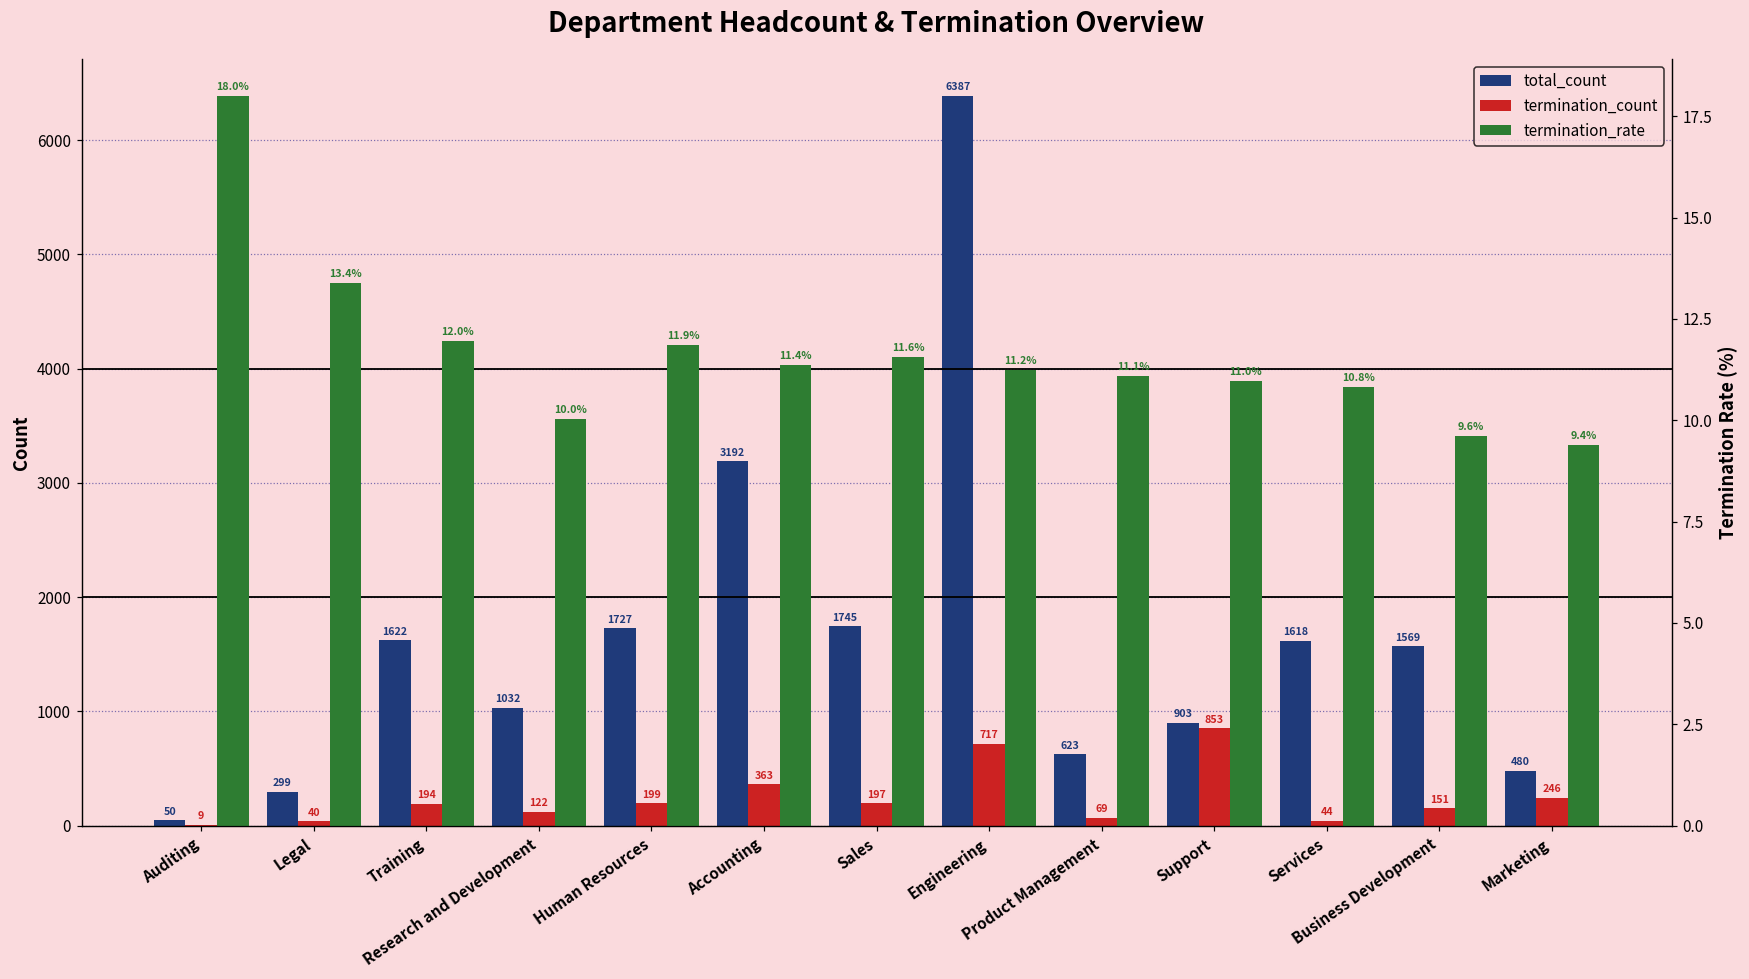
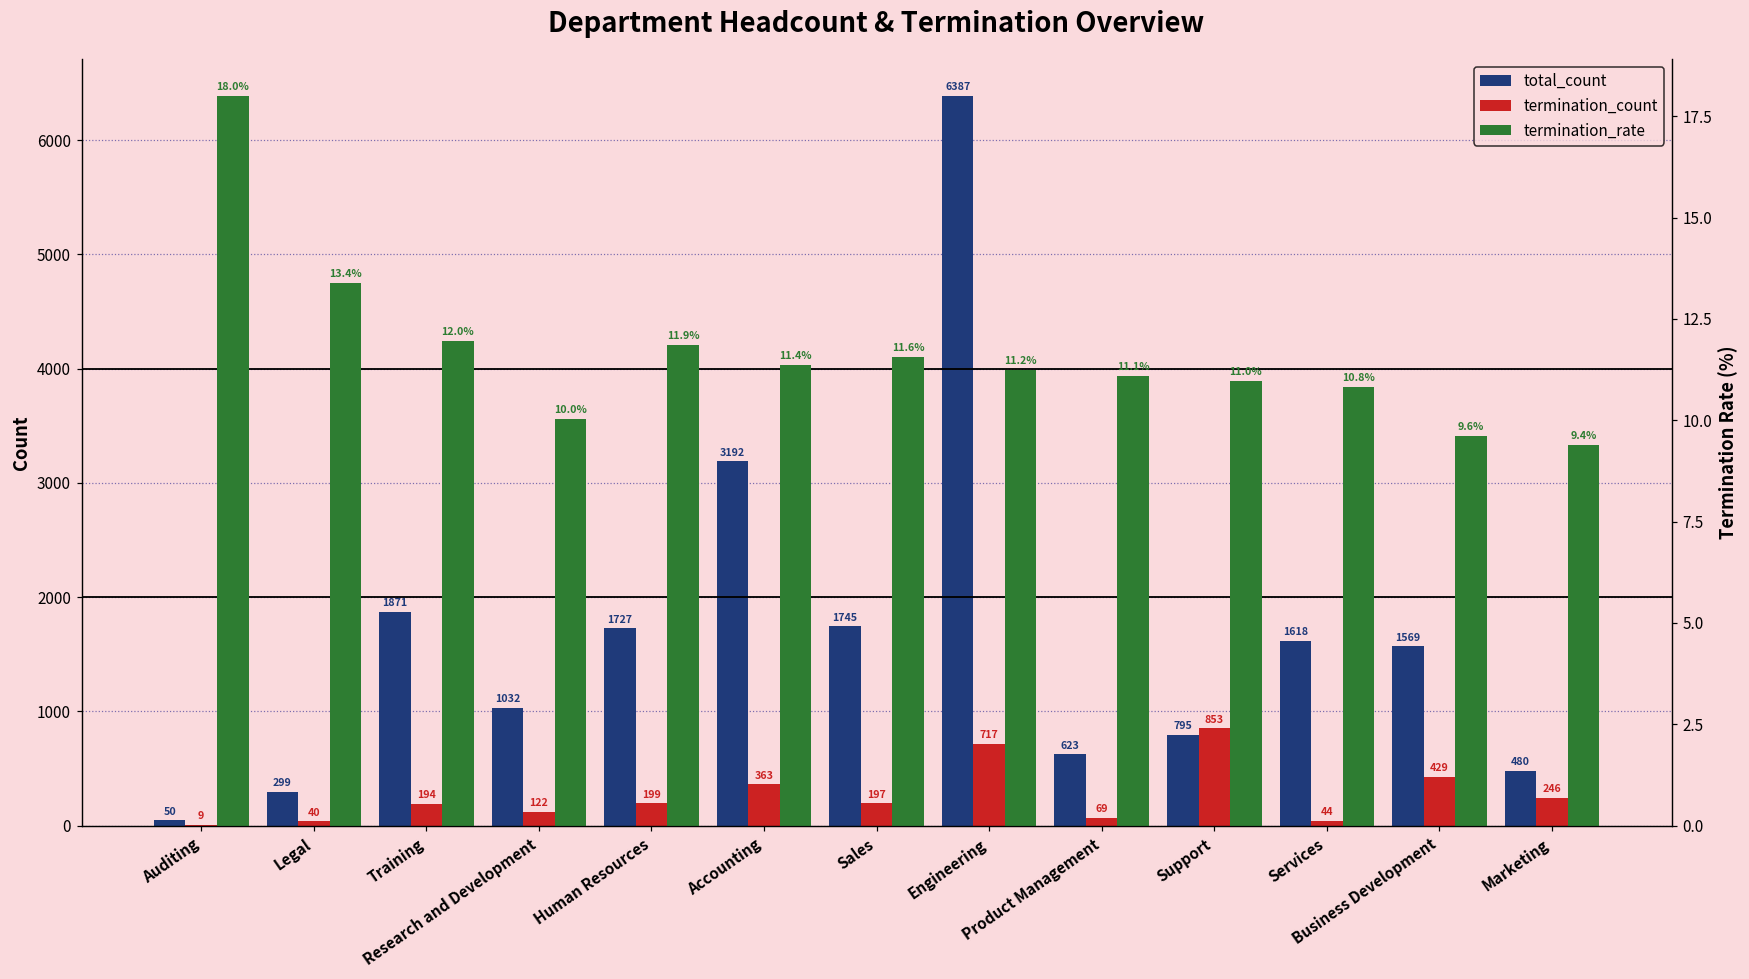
total_count, Training: 1622 -> 1871
total_count, Support: 903 -> 795
termination_count, Business Development: 151 -> 429
